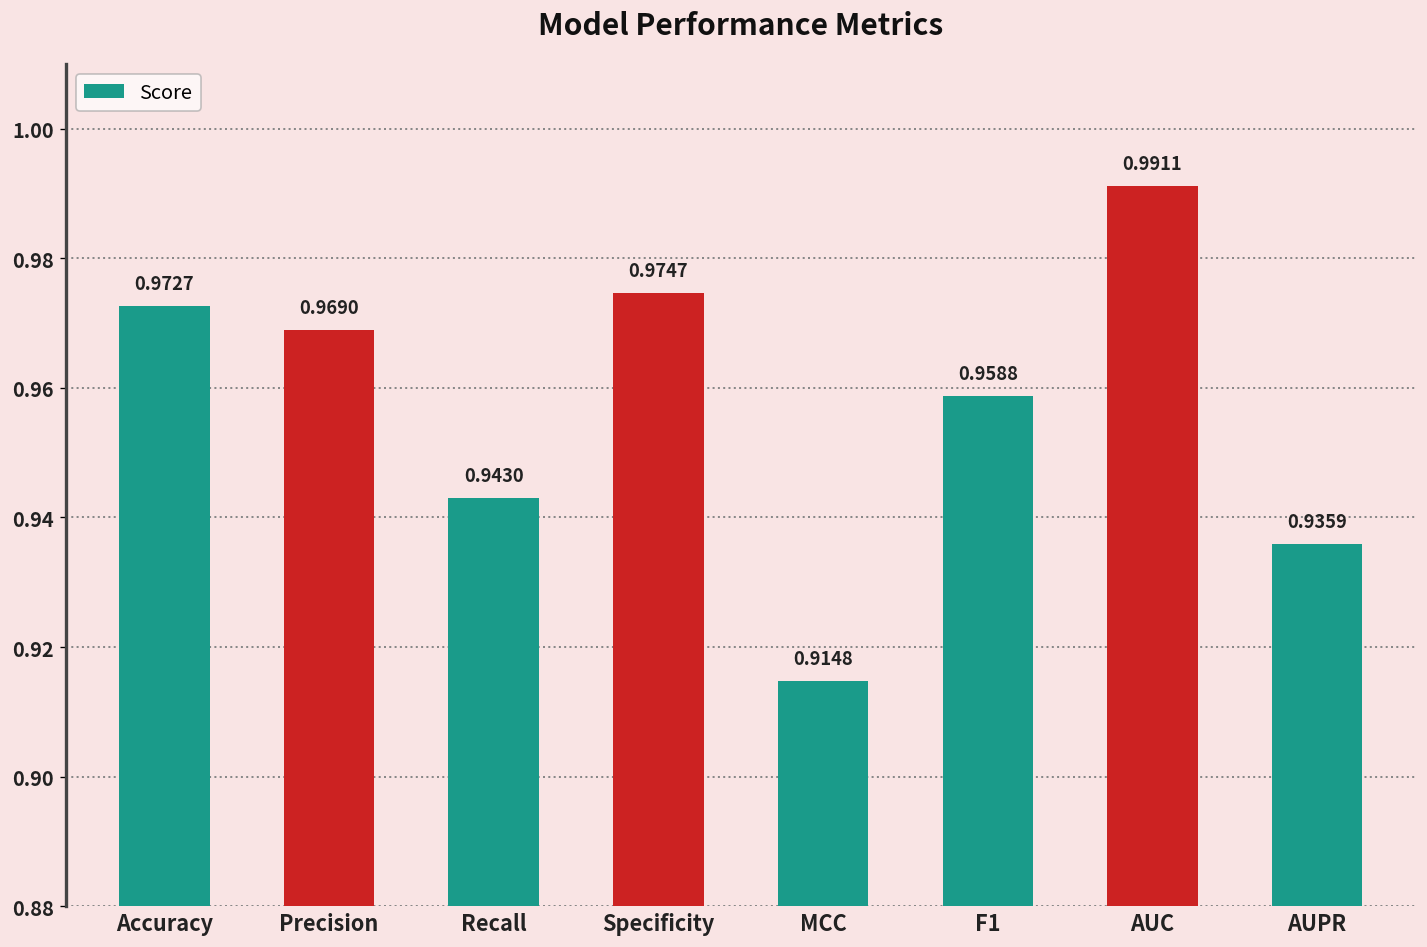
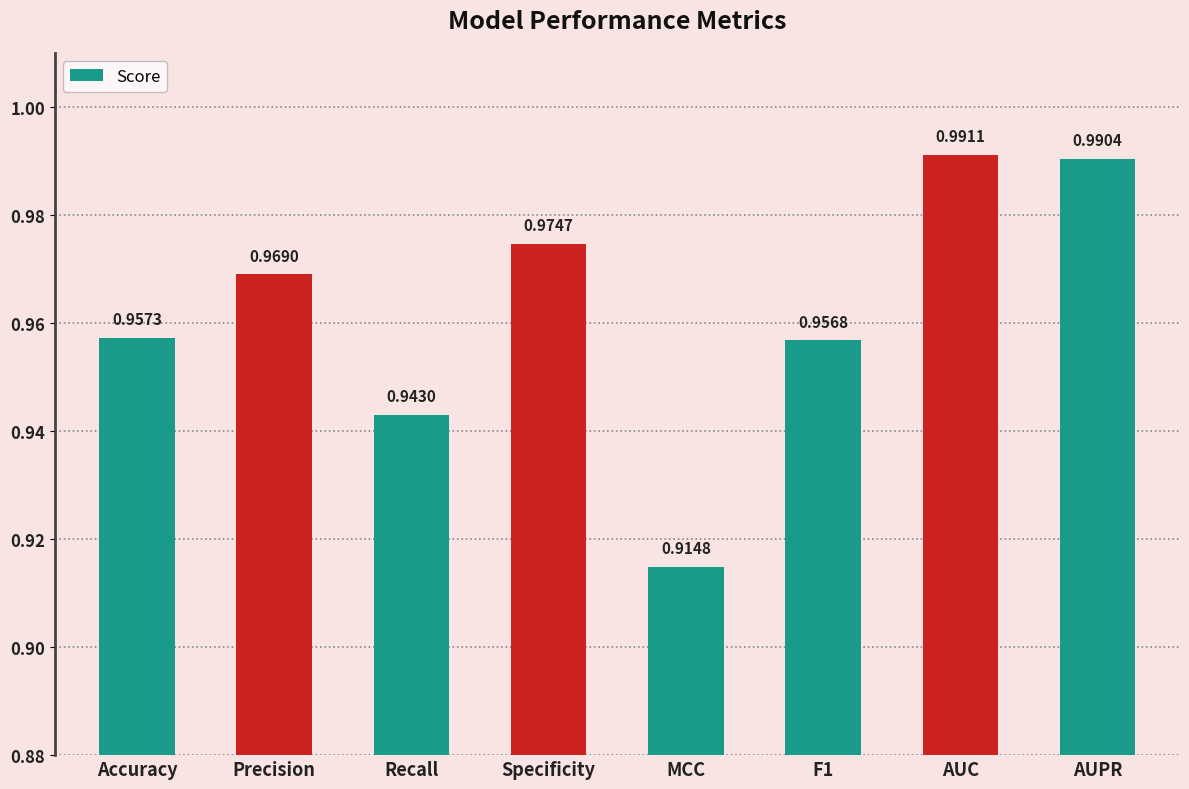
Accuracy: 0.9727 -> 0.9573
F1: 0.9588 -> 0.9568
AUPR: 0.9359 -> 0.9904
